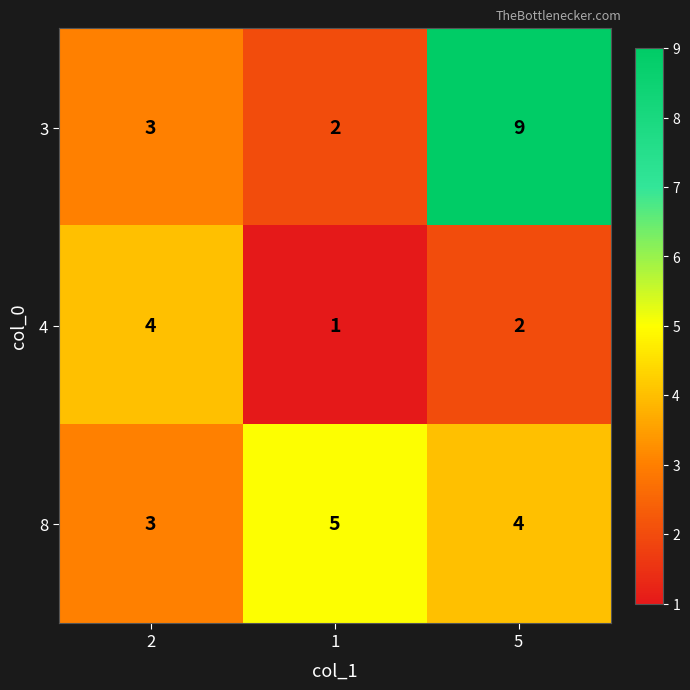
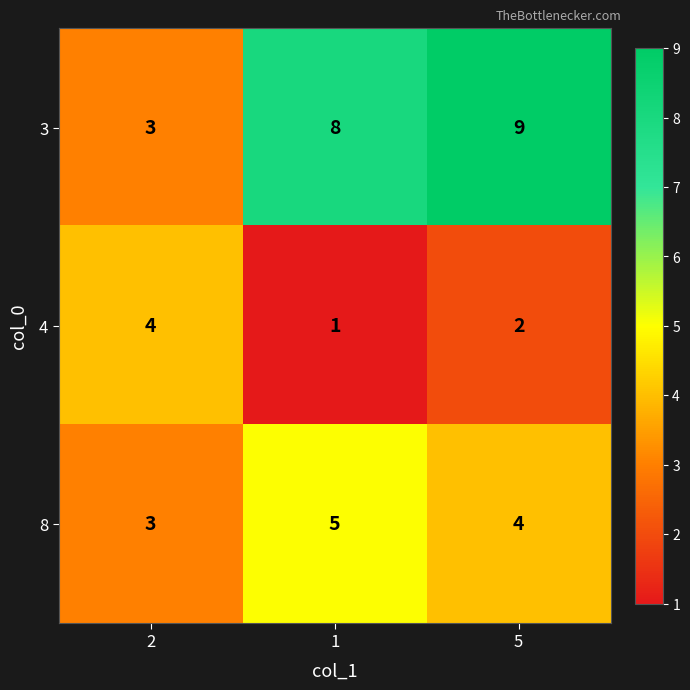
3, 1: 2 -> 8
